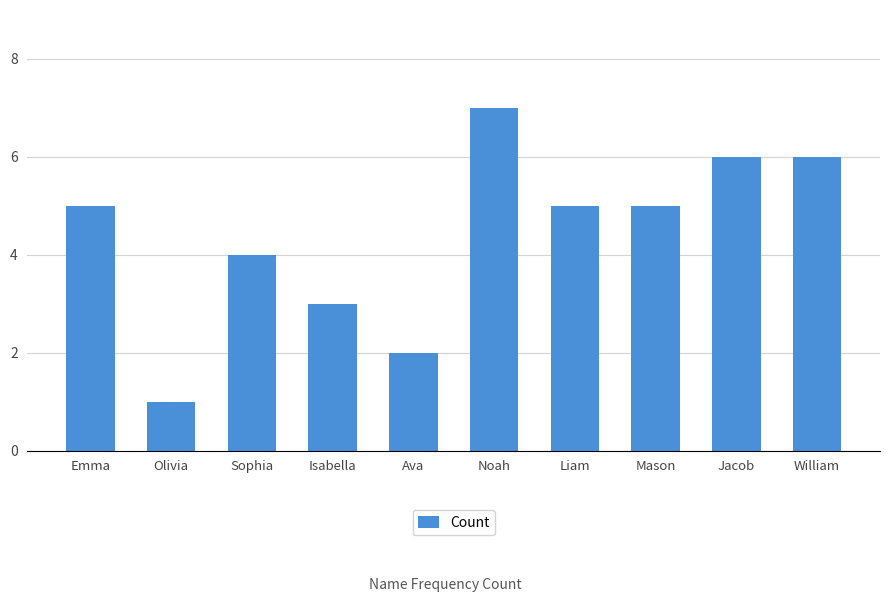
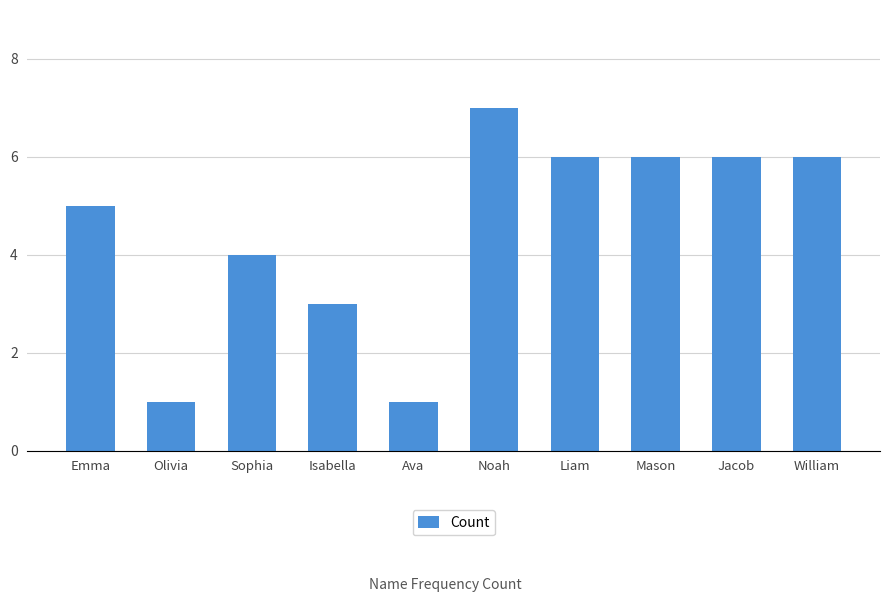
Ava: 2 -> 1
Liam: 5 -> 6
Mason: 5 -> 6
